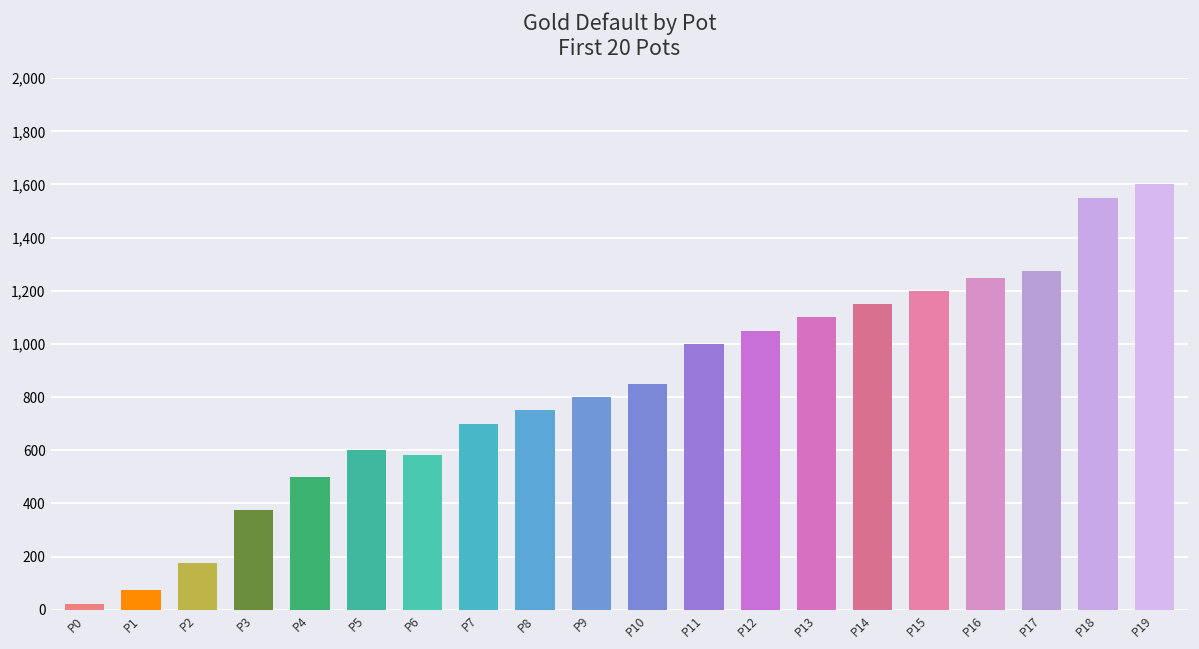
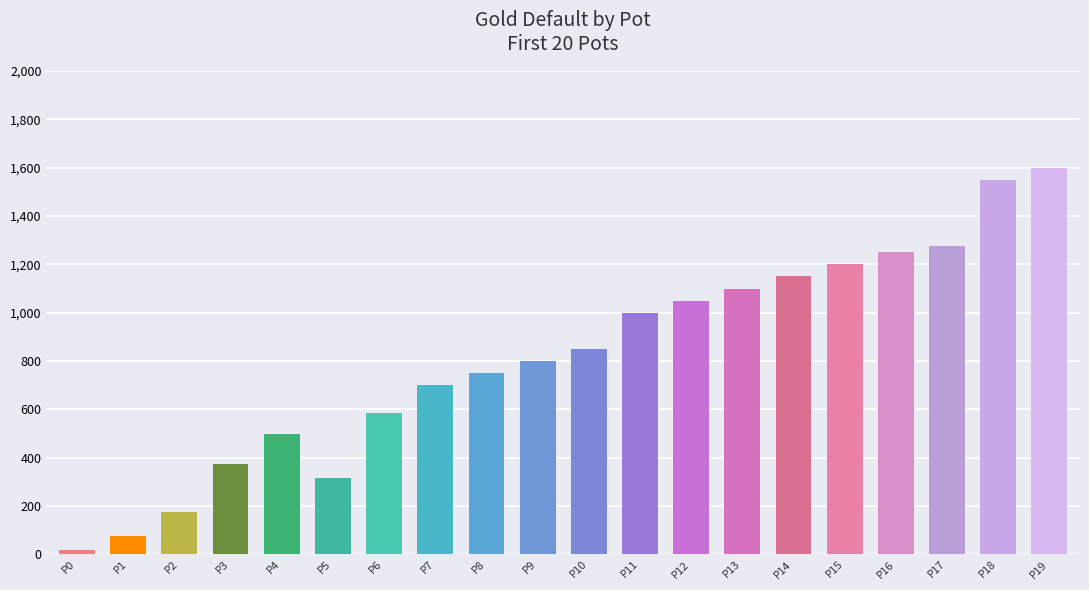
P5: 600 -> 320
